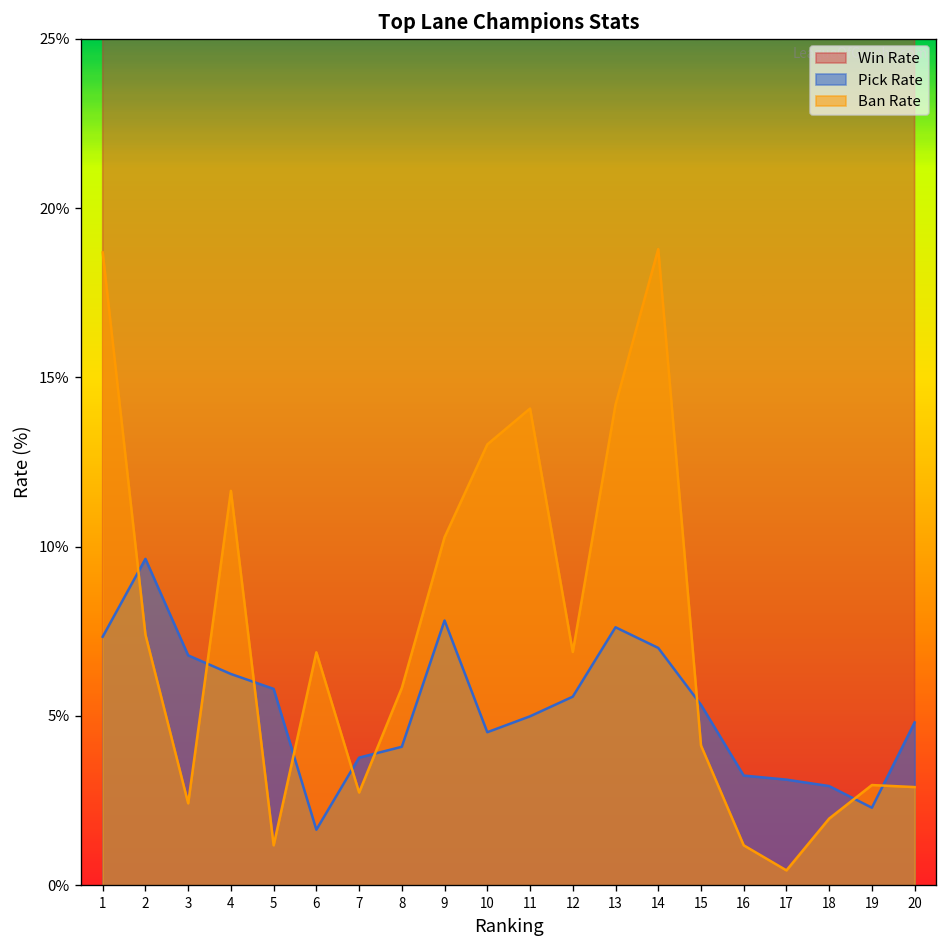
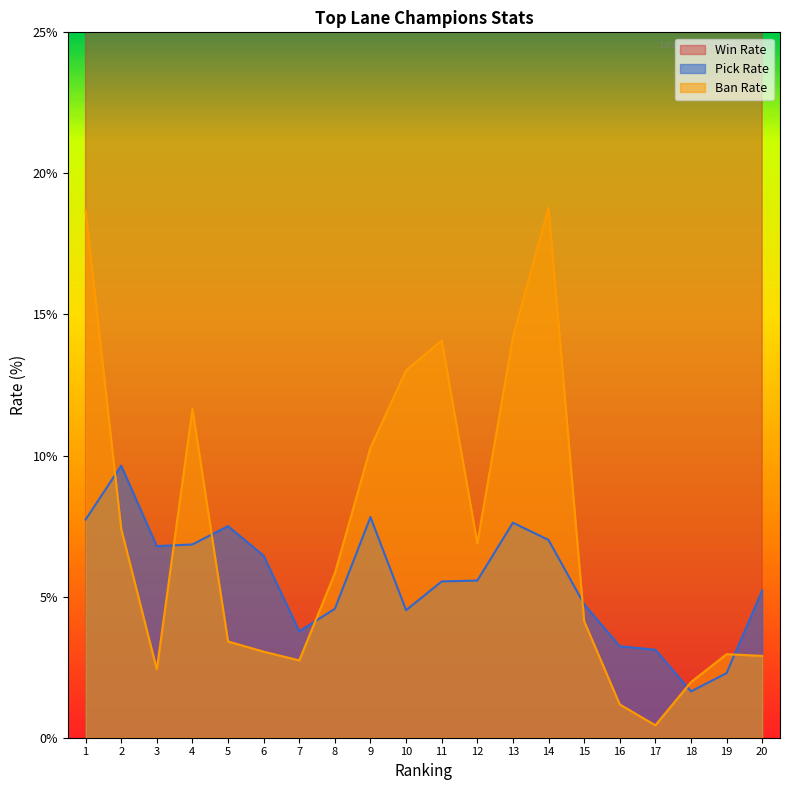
Pick Rate, 1: 7.3% -> 7.7%
Pick Rate, 4: 6.2% -> 6.9%
Pick Rate, 5: 5.8% -> 7.5%
Ban Rate, 5: 1.2% -> 3.4%
Pick Rate, 6: 1.6% -> 6.5%
Ban Rate, 6: 6.9% -> 3.1%
Pick Rate, 8: 4.1% -> 4.6%
Pick Rate, 11: 5.0% -> 5.5%
Pick Rate, 15: 5.3% -> 4.7%
Pick Rate, 18: 2.9% -> 1.6%
Pick Rate, 20: 4.8% -> 5.2%
